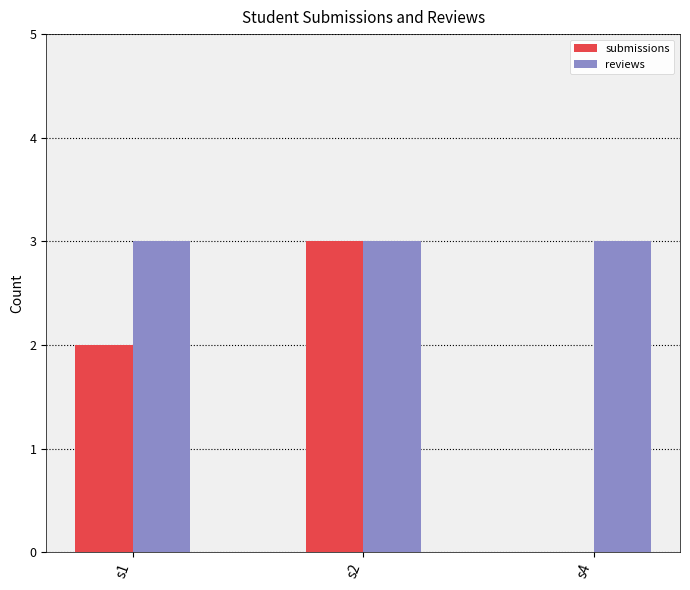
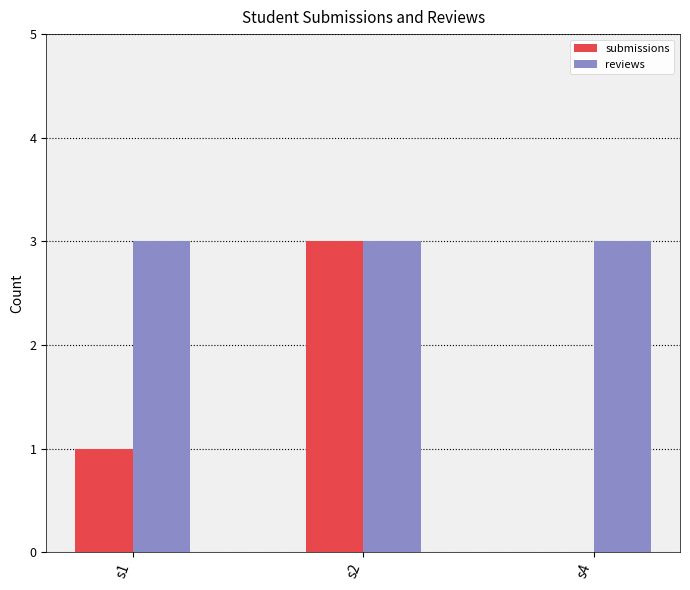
submissions, s1: 2 -> 1
